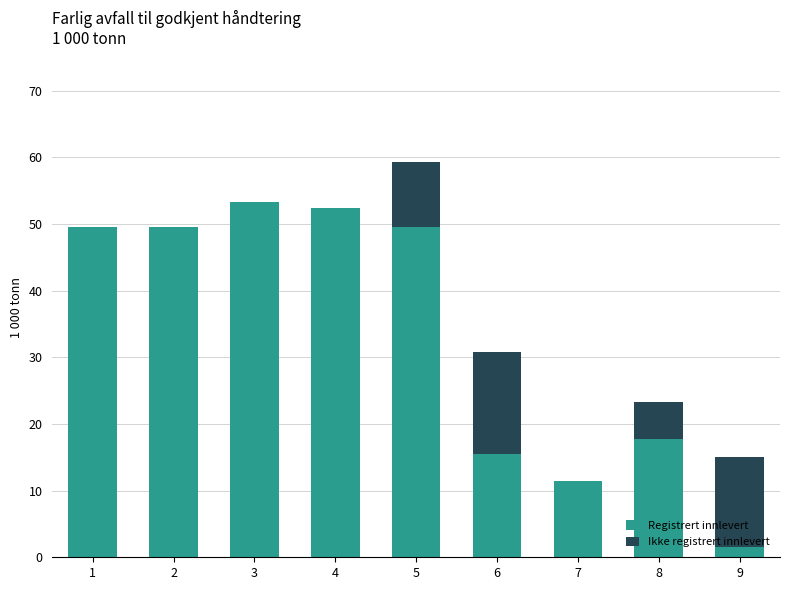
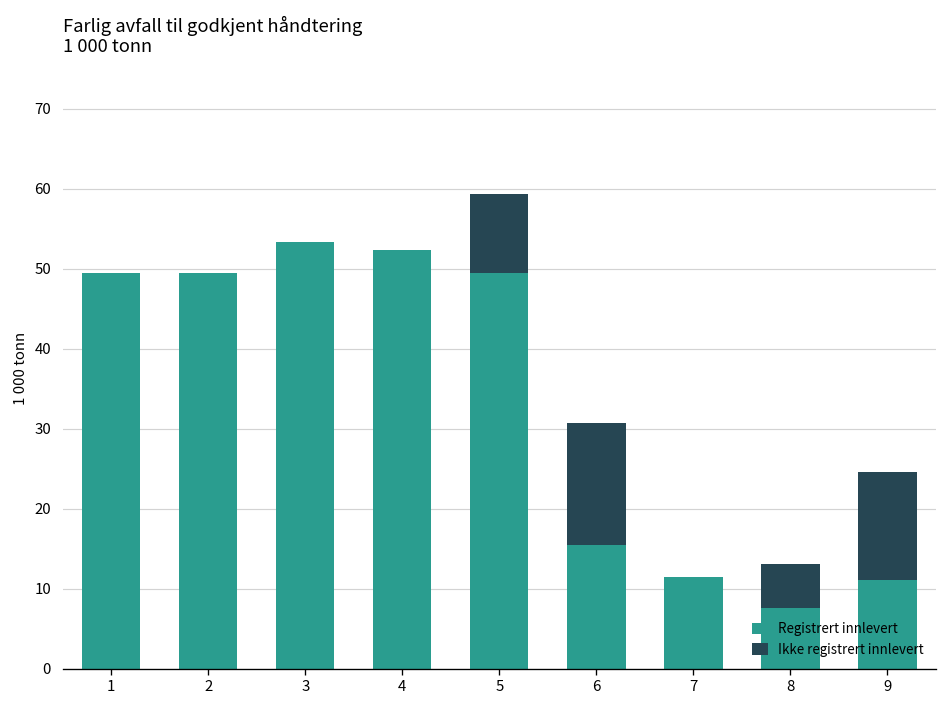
Registrert innlevert, 8: 18 -> 8
Registrert innlevert, 9: 2 -> 11
